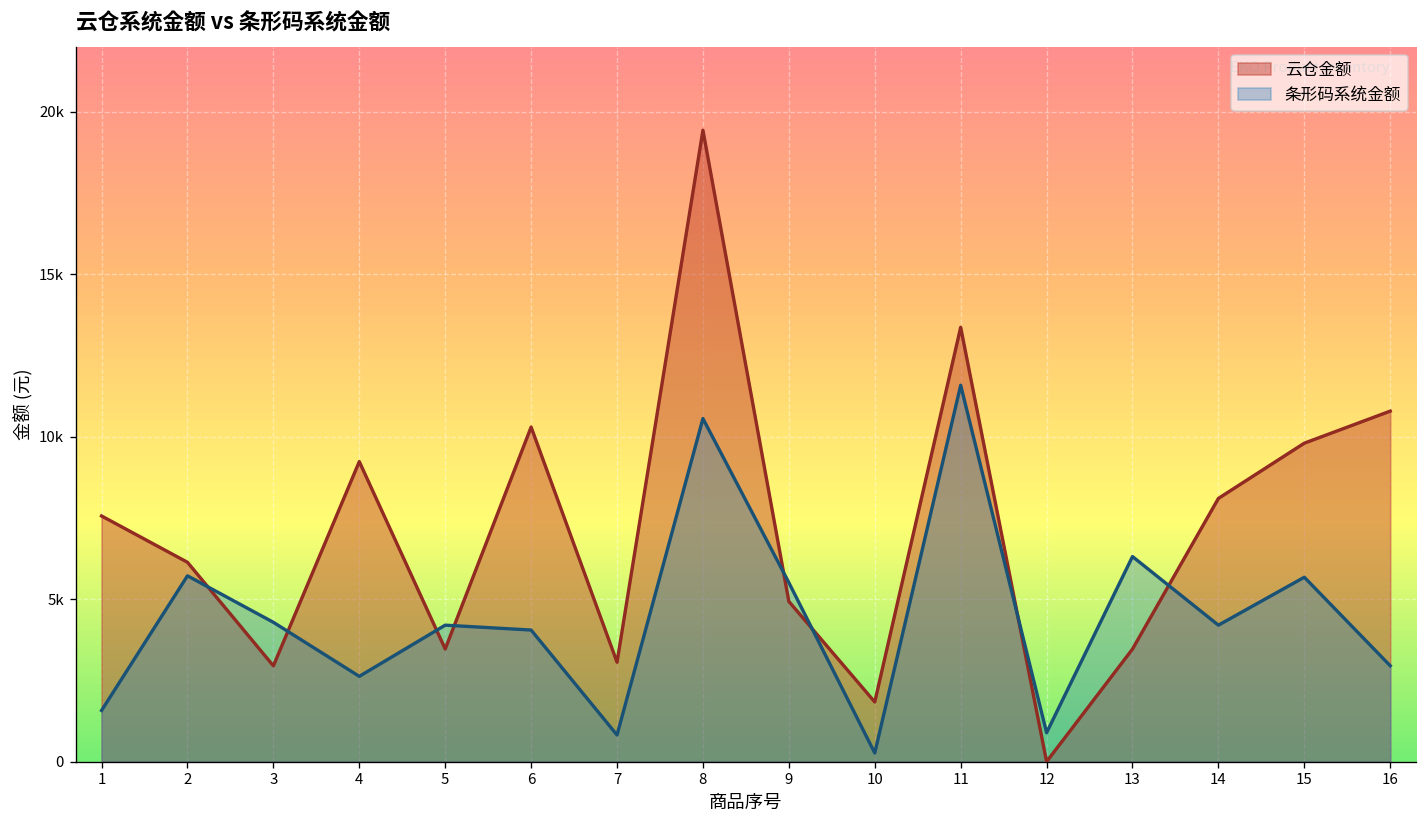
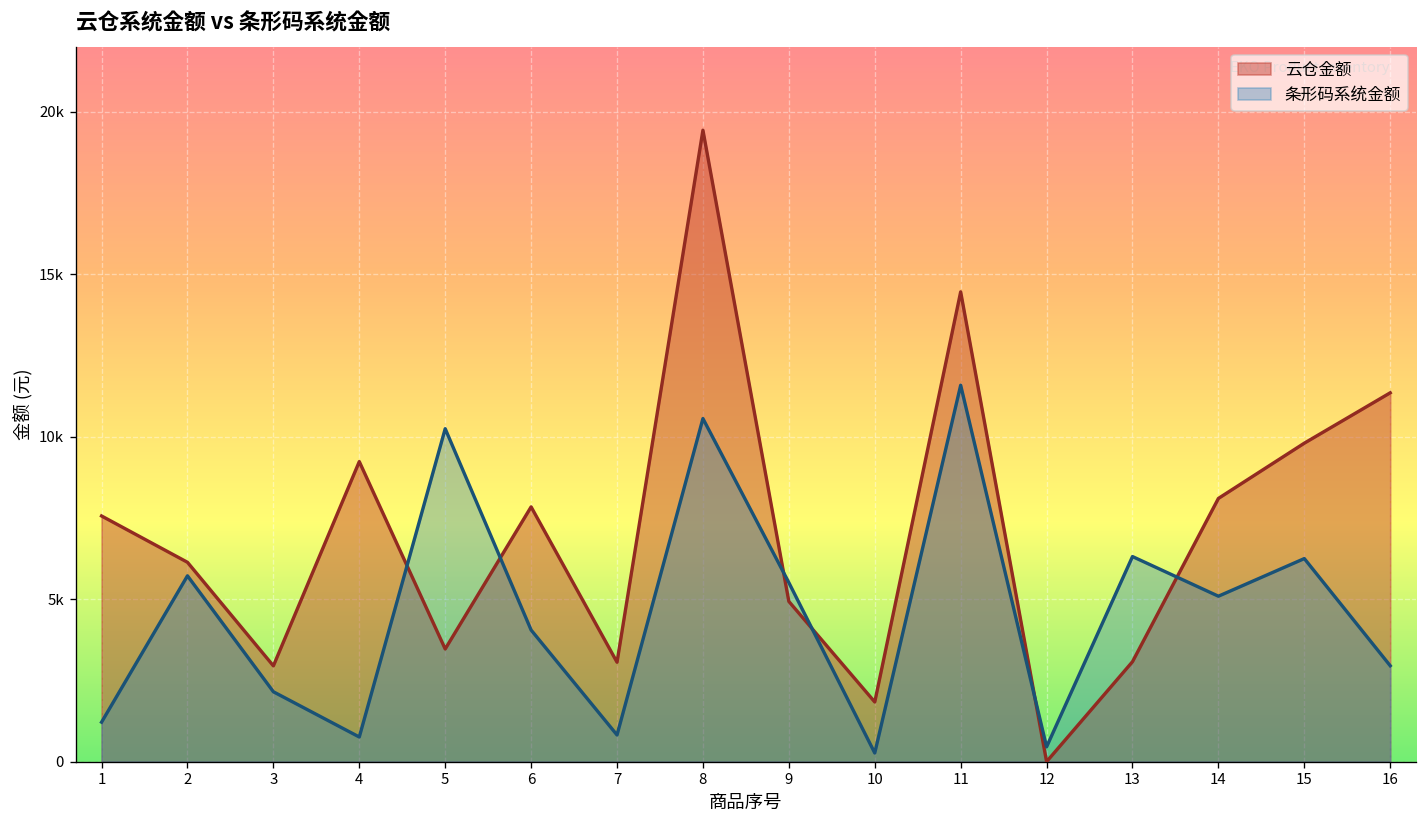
条形码系统金额, 1: 1600 -> 1200
条形码系统金额, 3: 4300 -> 2200
条形码系统金额, 4: 2600 -> 800
条形码系统金额, 5: 4200 -> 10200
云仓金额, 6: 10300 -> 7800
云仓金额, 11: 13400 -> 14500
条形码系统金额, 12: 900 -> 500
云仓金额, 13: 3500 -> 3100
条形码系统金额, 14: 4200 -> 5100
条形码系统金额, 15: 5700 -> 6200
云仓金额, 16: 10800 -> 11400
